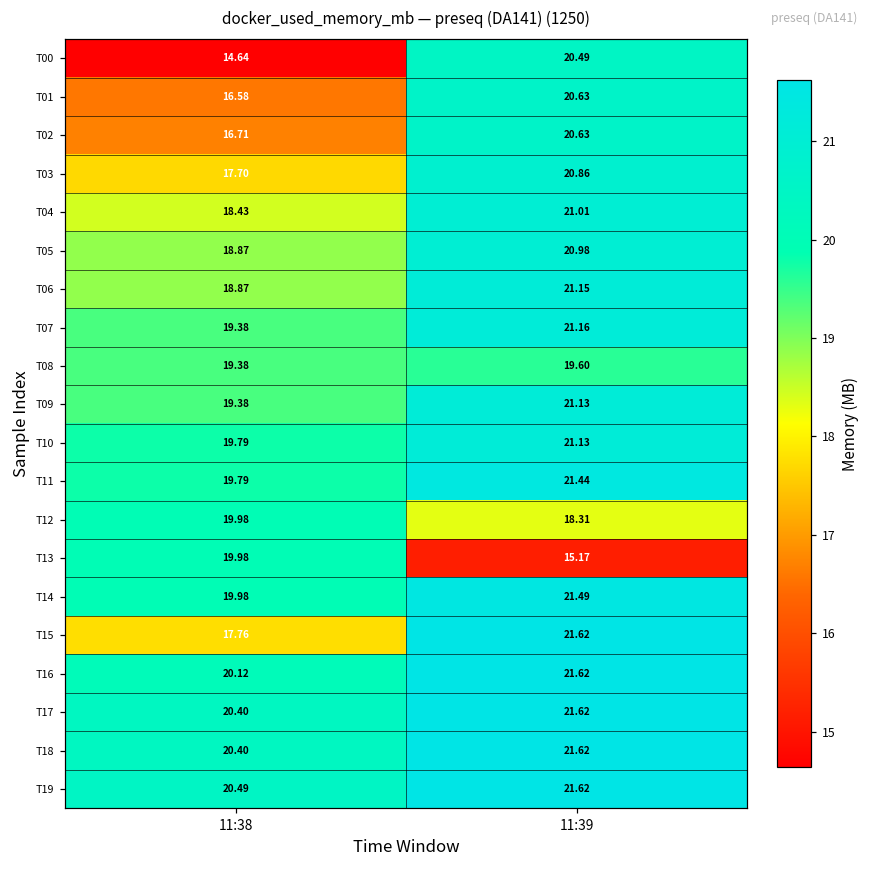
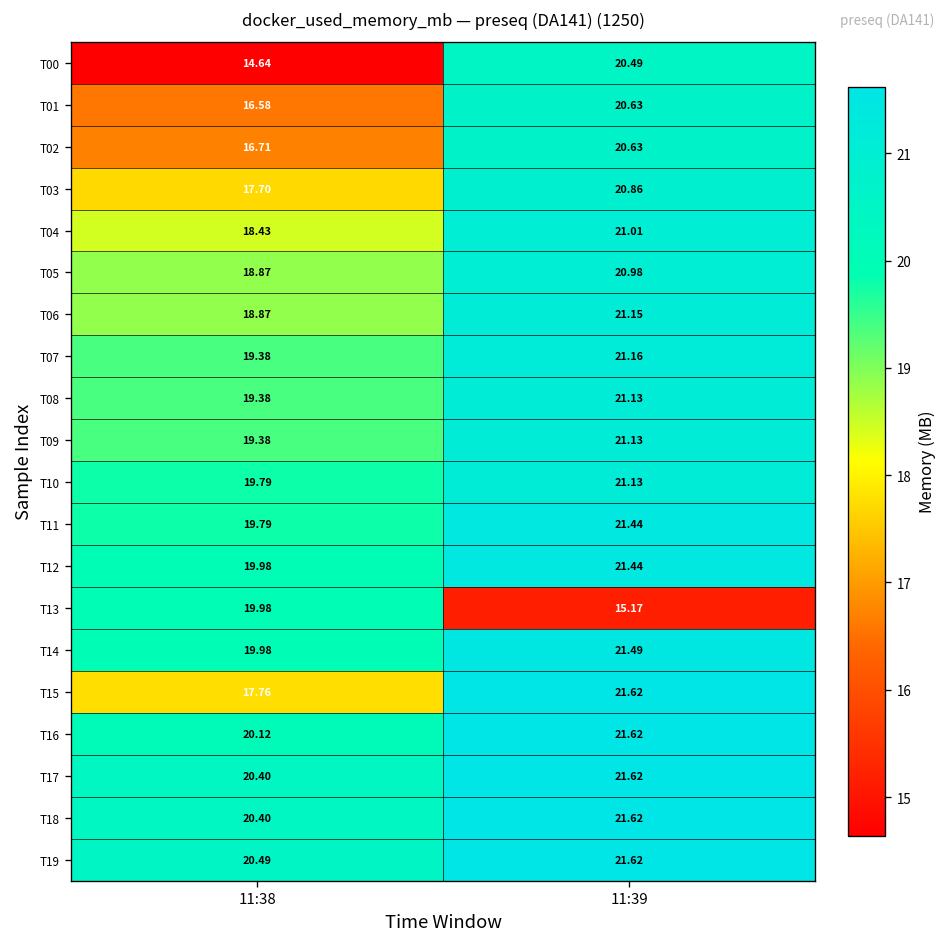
T08, 11:39: 19.60 -> 21.13
T12, 11:39: 18.31 -> 21.44
